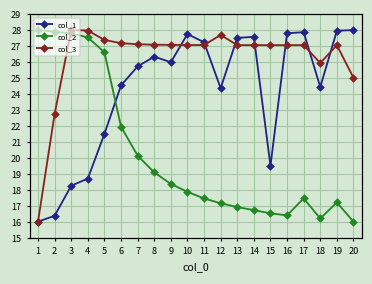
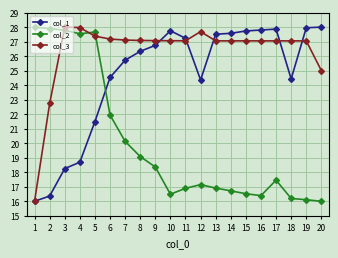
col_2, 5: 26.6 -> 27.7
col_1, 9: 26.0 -> 26.7
col_2, 10: 17.9 -> 16.5
col_2, 11: 17.4 -> 16.9
col_1, 15: 19.5 -> 27.7
col_3, 18: 25.9 -> 27.1
col_2, 19: 17.2 -> 16.1
